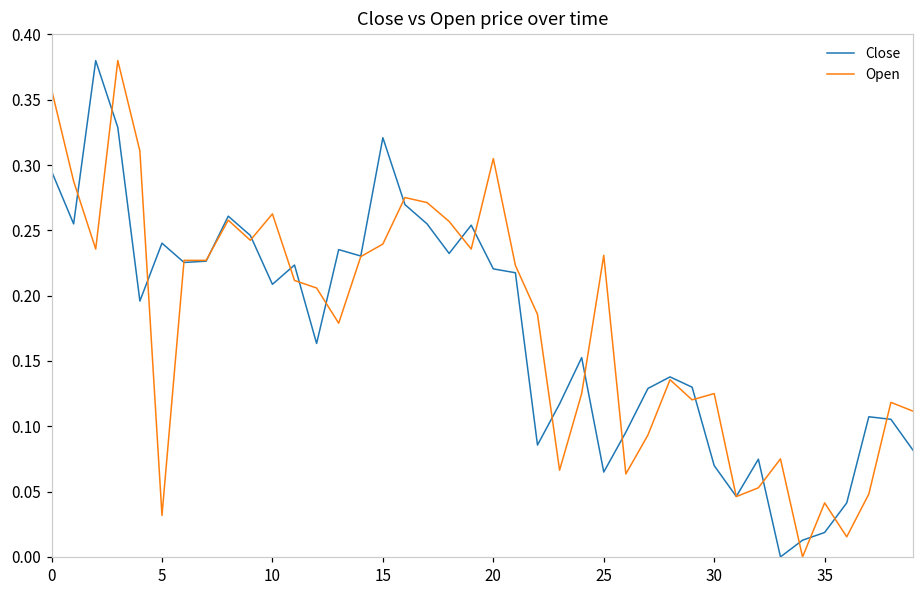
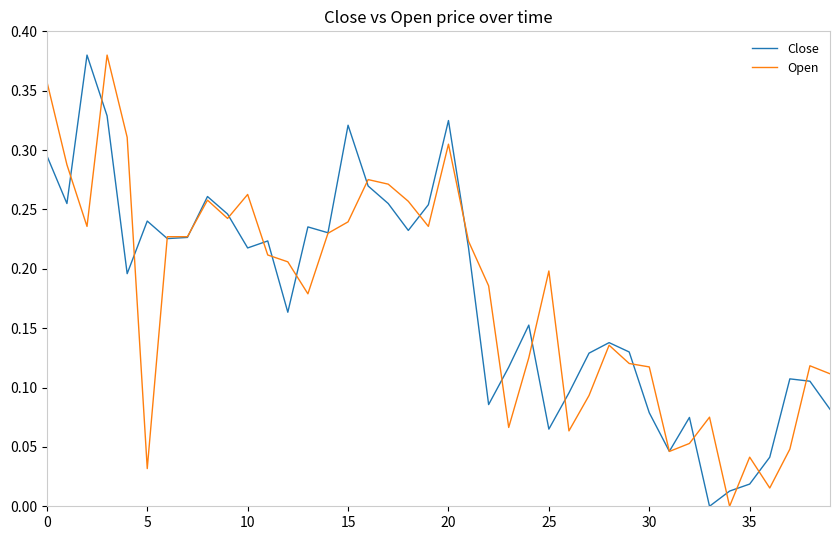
Close, 10: 0.209 -> 0.218
Close, 20: 0.221 -> 0.325
Open, 25: 0.231 -> 0.198
Close, 30: 0.070 -> 0.079
Open, 30: 0.125 -> 0.117
